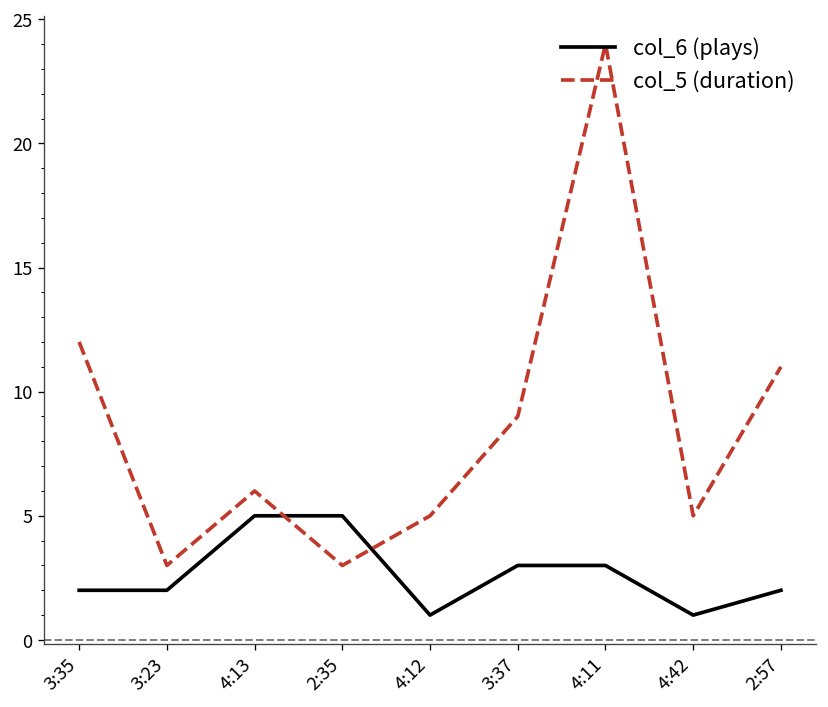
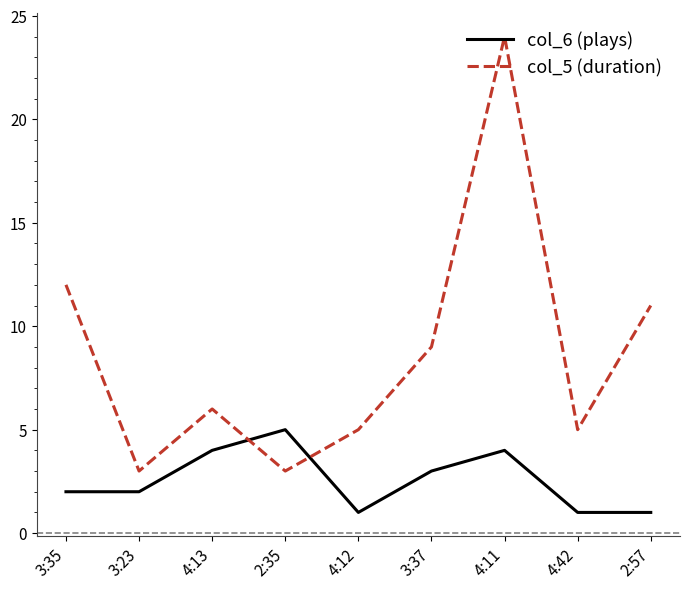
col_6 (plays), 4:13: 5 -> 4
col_6 (plays), 4:11: 3 -> 4
col_6 (plays), 2:57: 2 -> 1
